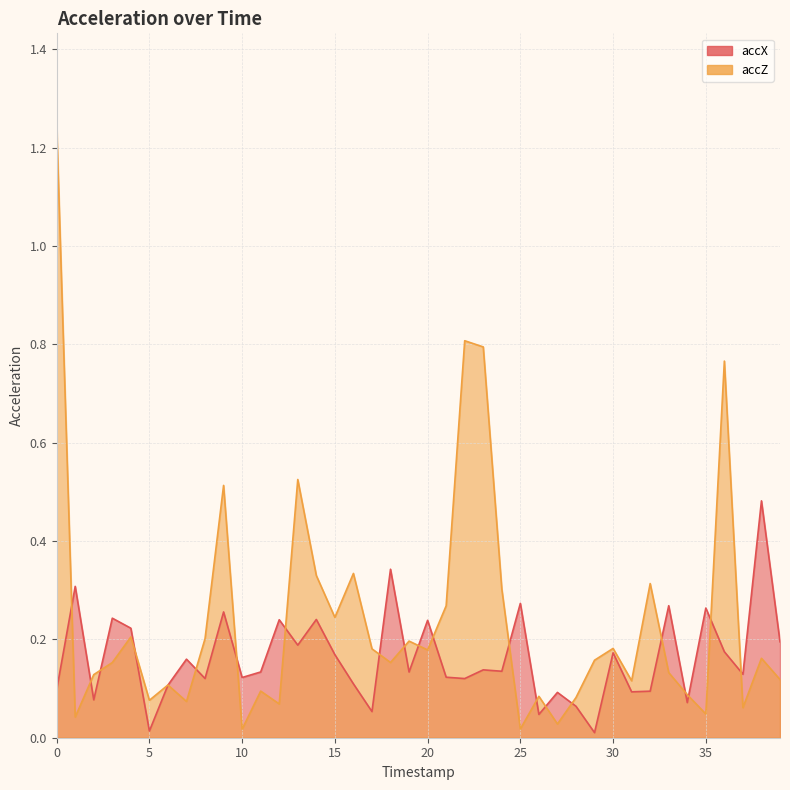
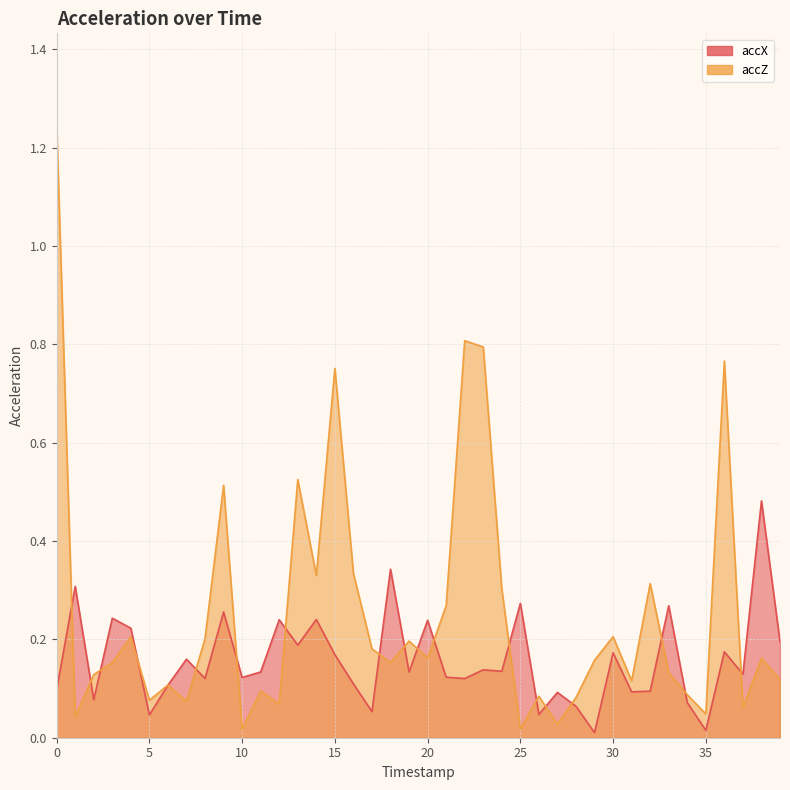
accX, 5: 0.01 -> 0.05
accZ, 15: 0.24 -> 0.75
accZ, 20: 0.18 -> 0.16
accZ, 30: 0.18 -> 0.21
accX, 35: 0.26 -> 0.01
